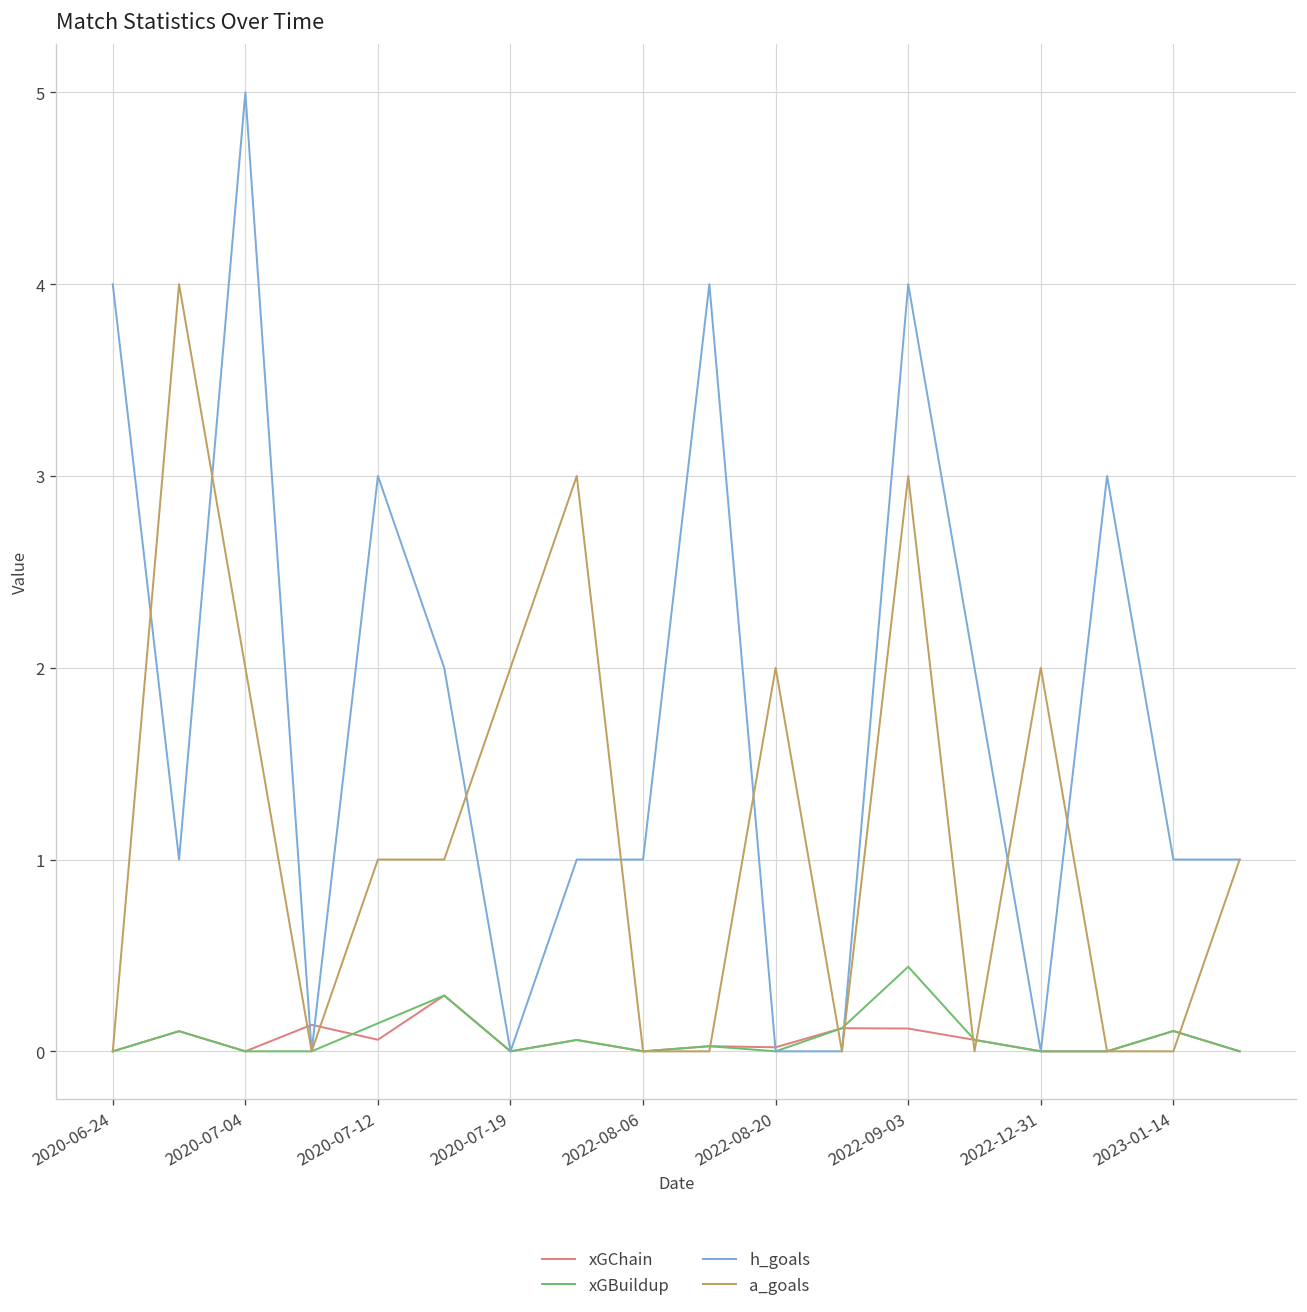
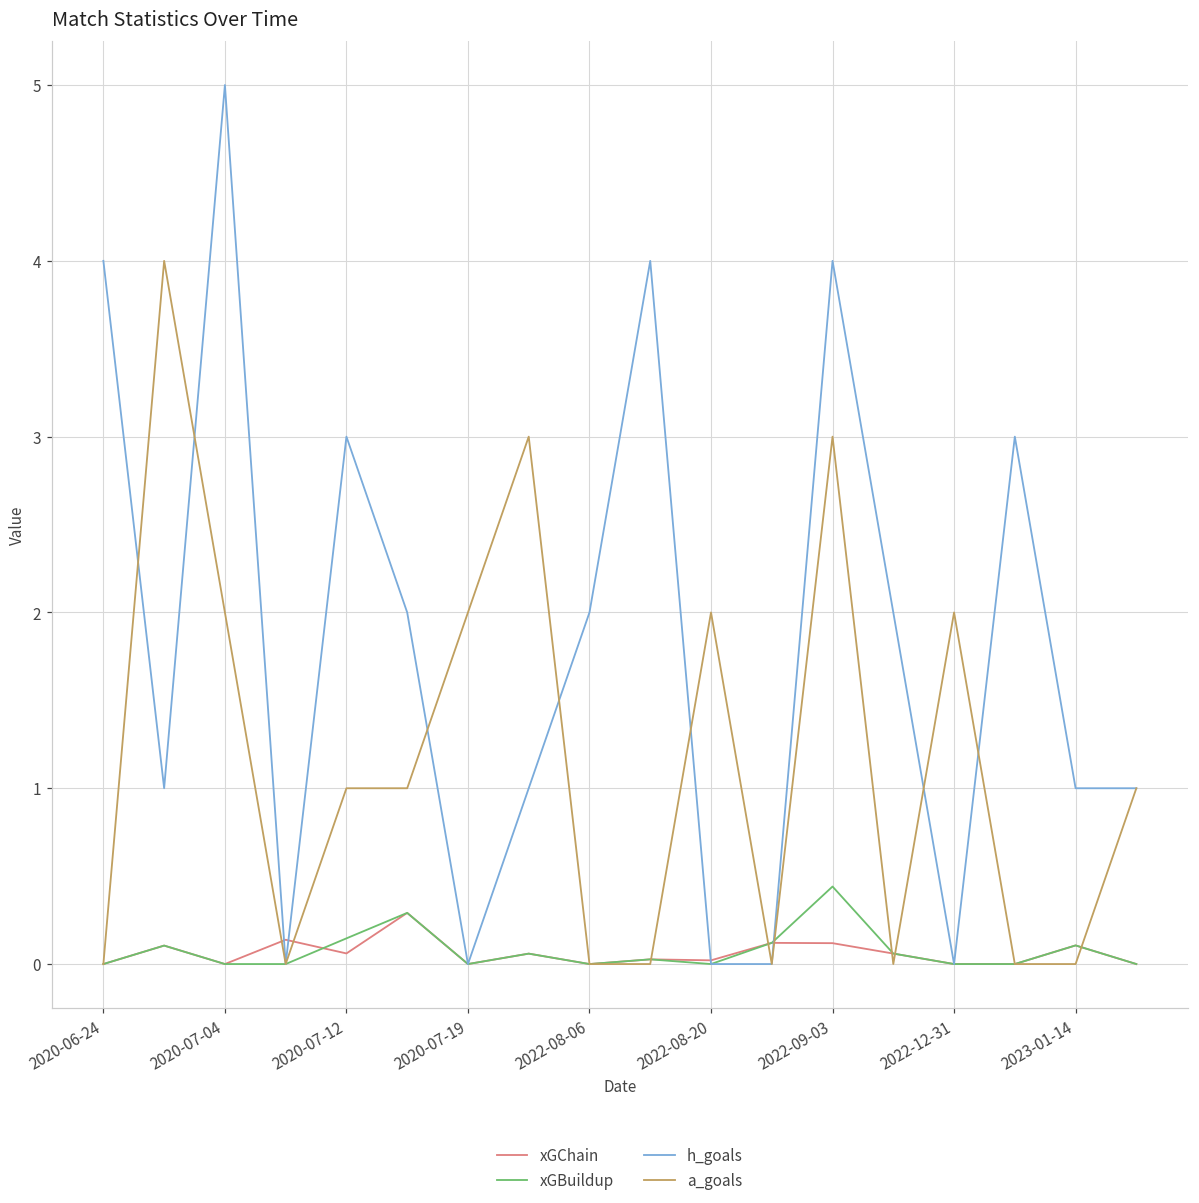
h_goals, 2022-08-06: 1 -> 2
